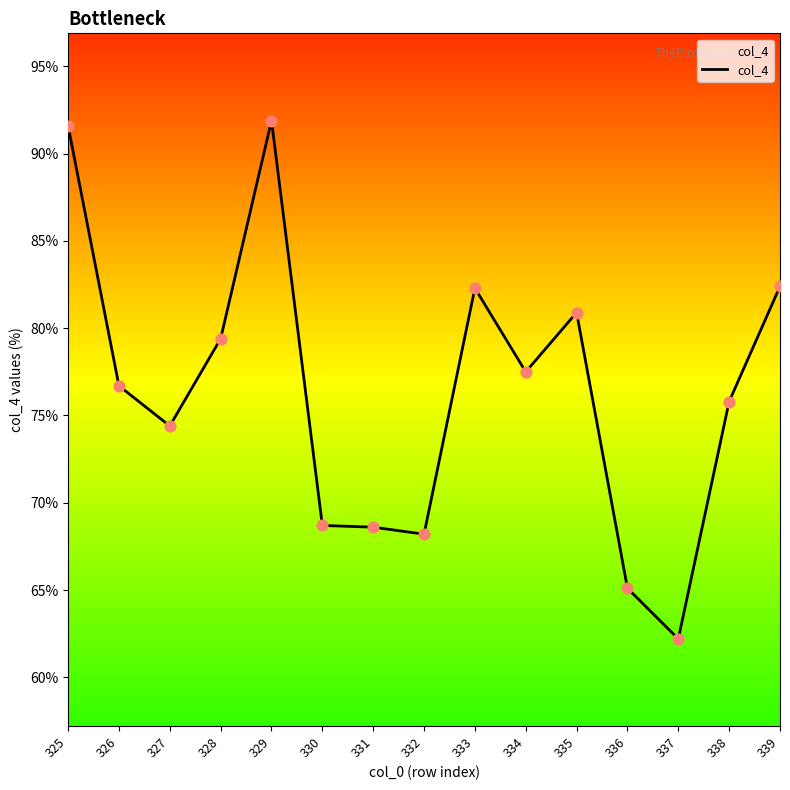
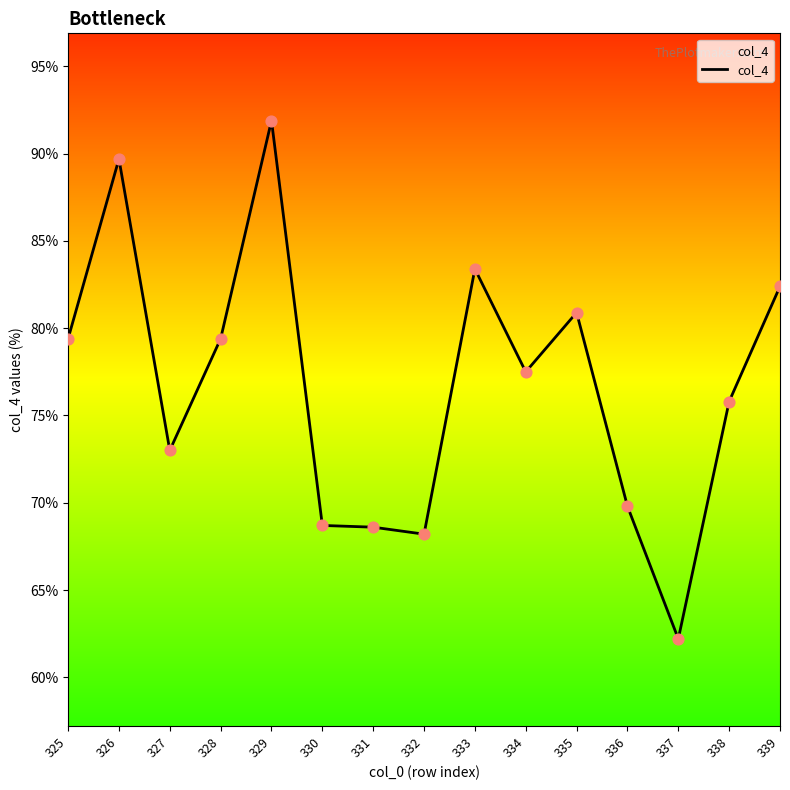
325: 91.6% -> 79.4%
326: 76.7% -> 89.7%
327: 74.4% -> 73.0%
333: 82.3% -> 83.4%
336: 65.1% -> 69.8%
